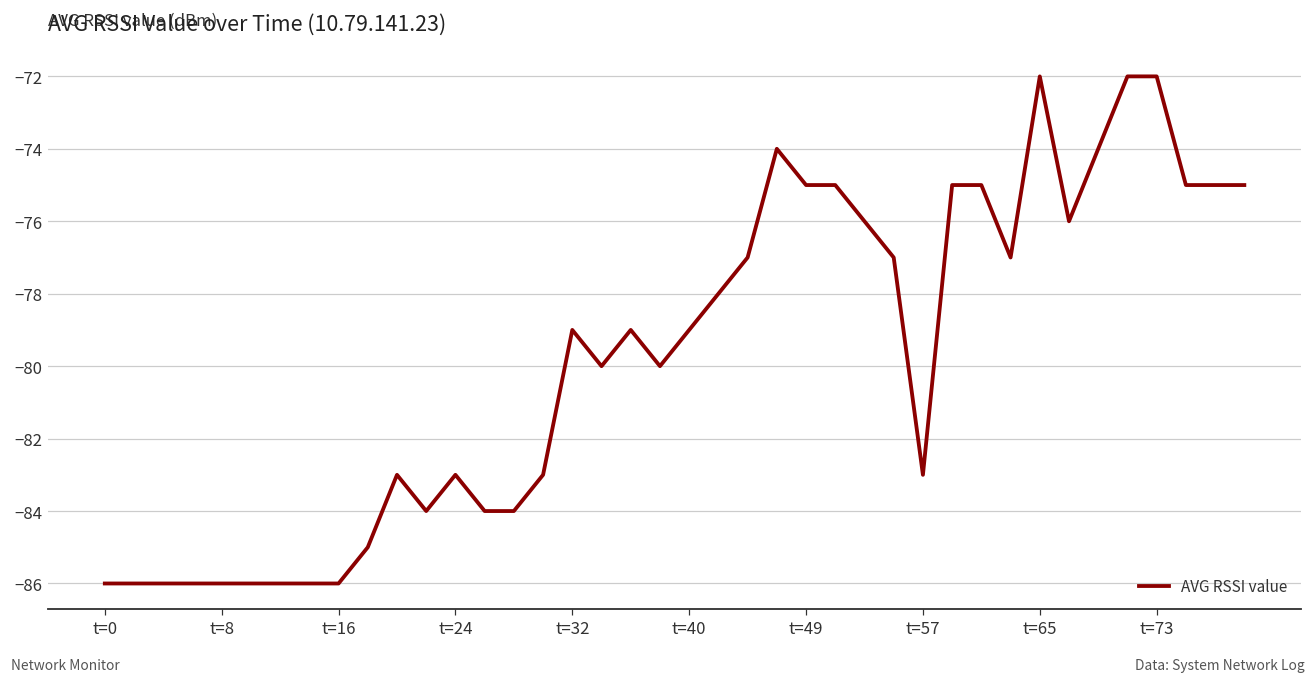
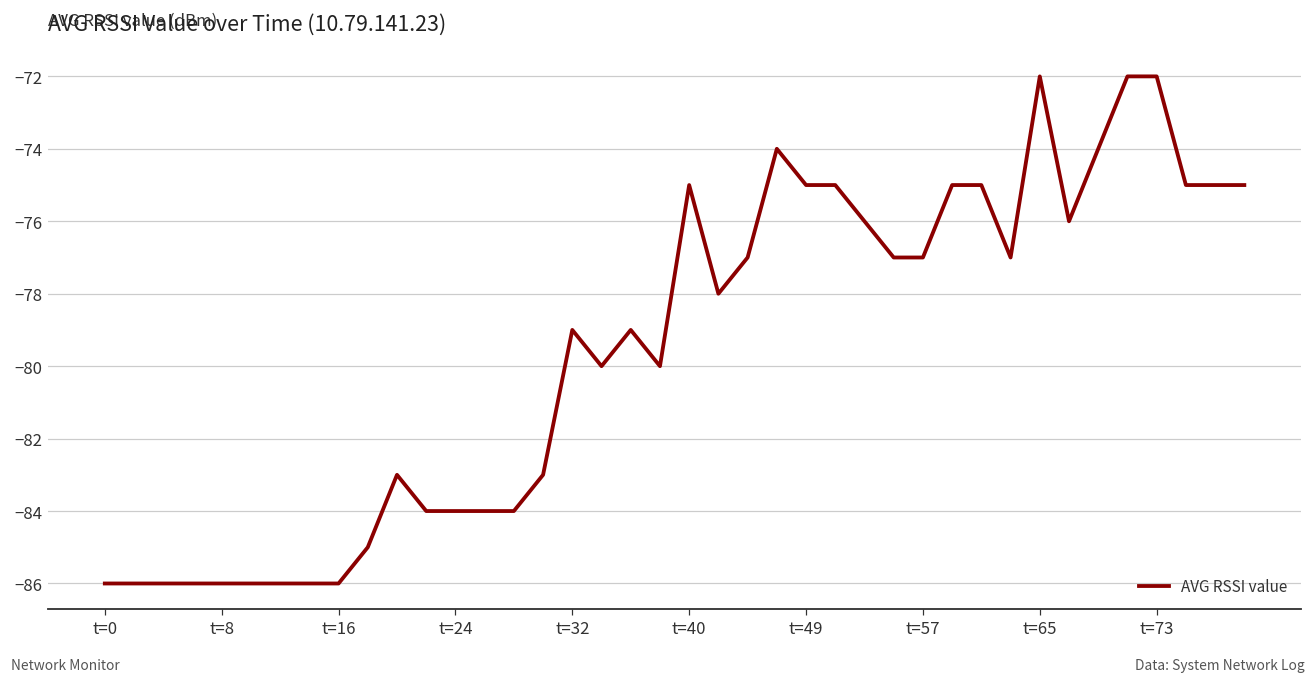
t=24: -83 -> -84
t=40: -79 -> -75
t=57: -83 -> -77
